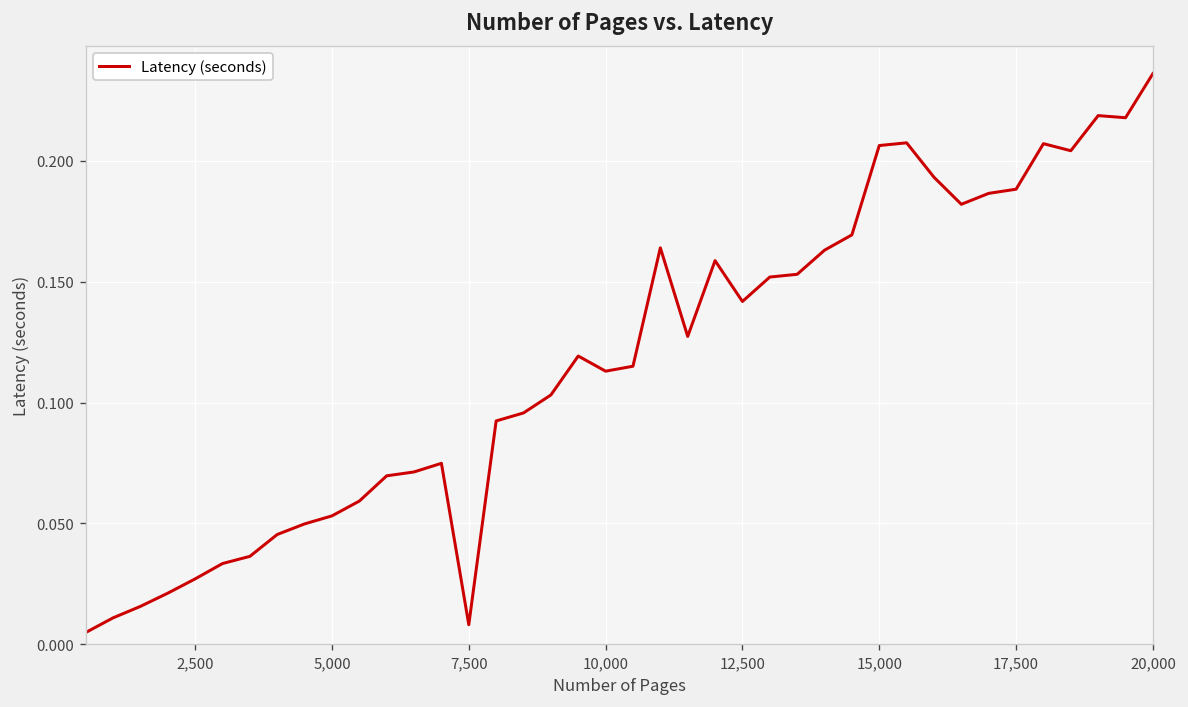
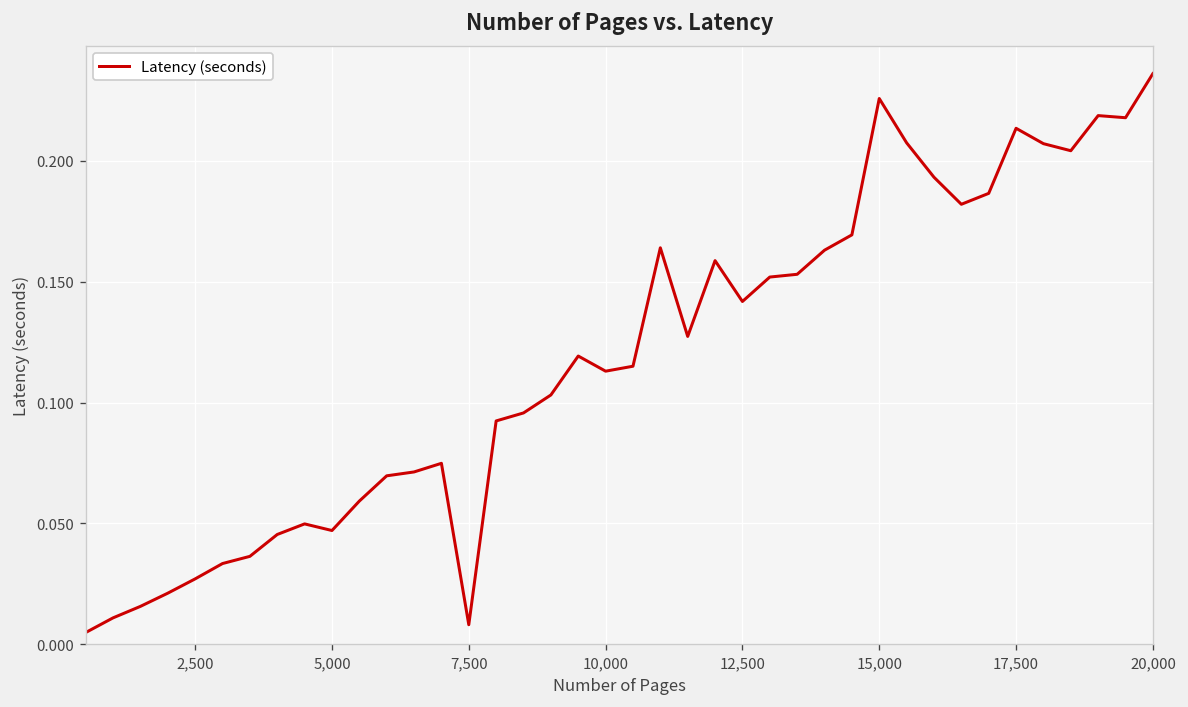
5,000: 0.053 -> 0.047
15,000: 0.206 -> 0.226
17,500: 0.188 -> 0.213
